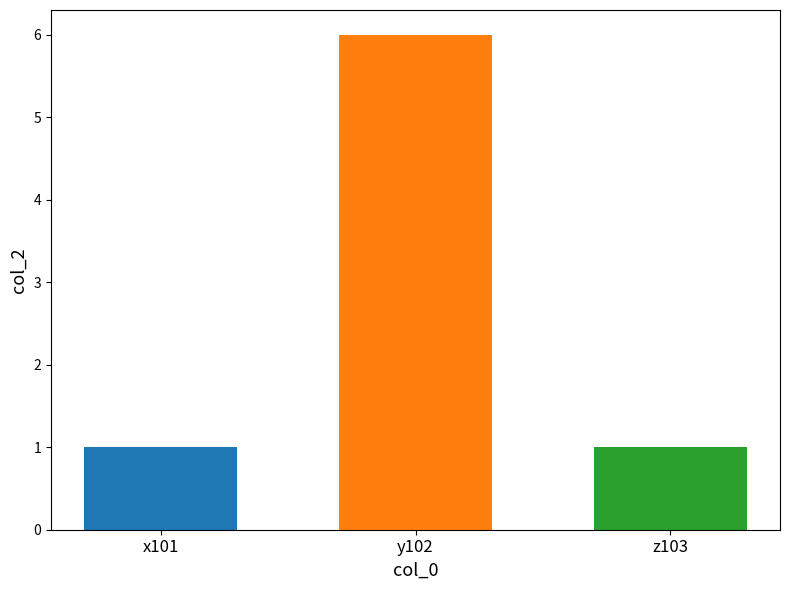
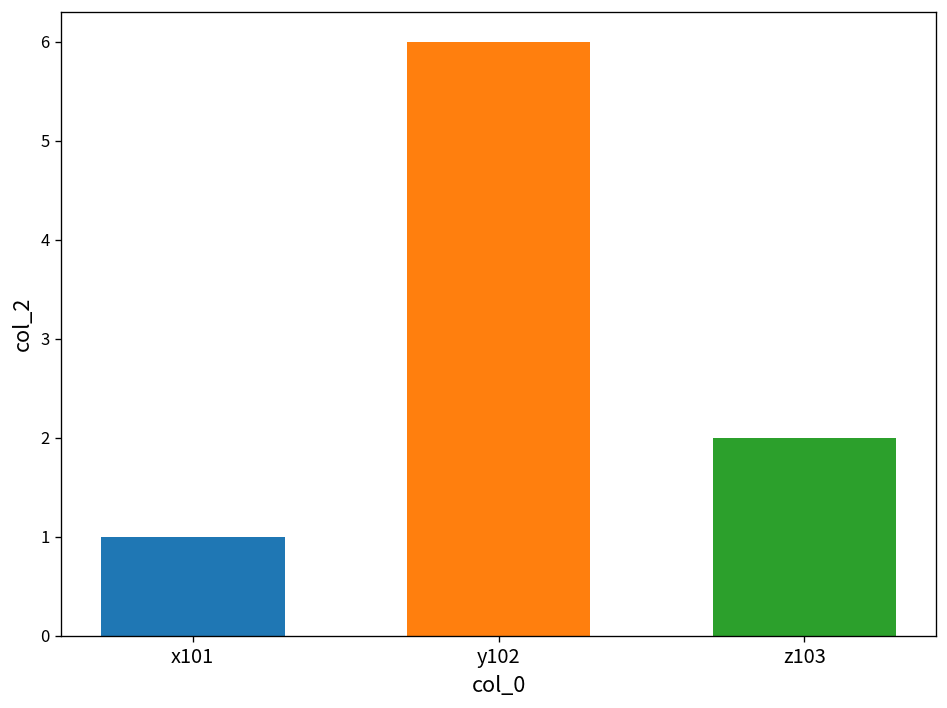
z103: 1 -> 2
